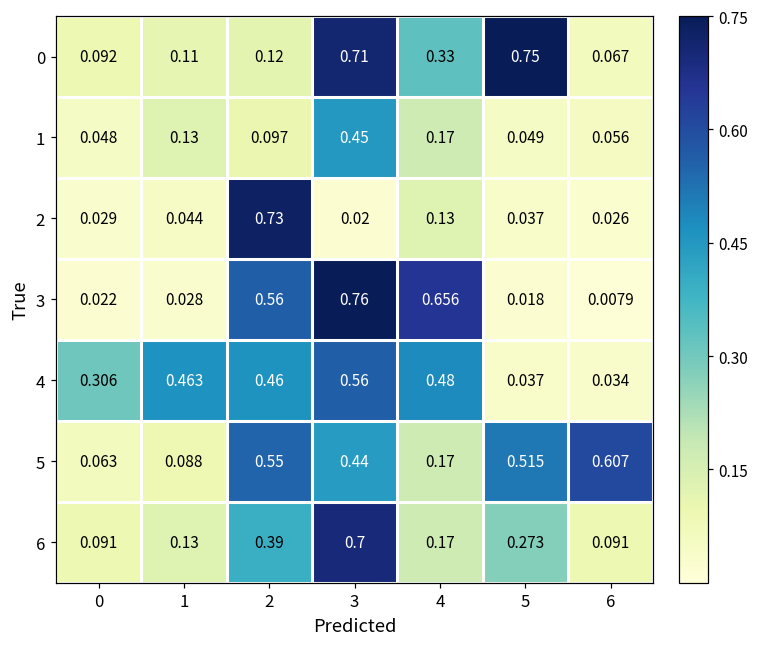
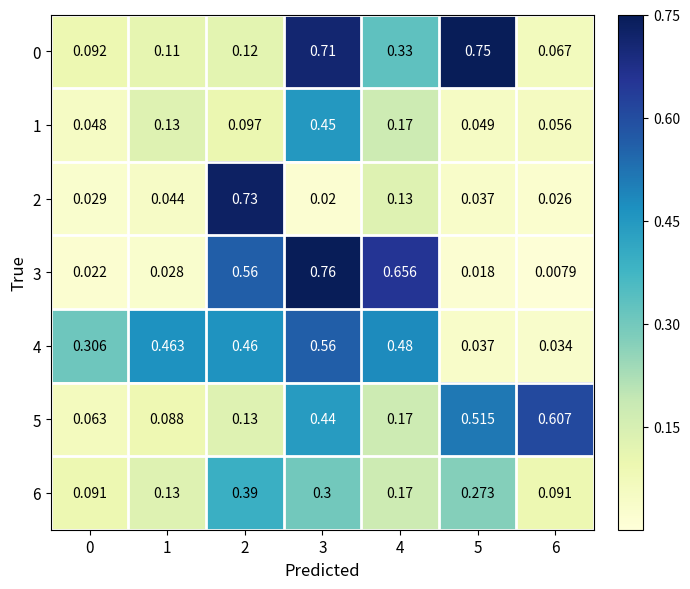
5, 2: 0.55 -> 0.13
6, 3: 0.7 -> 0.3
